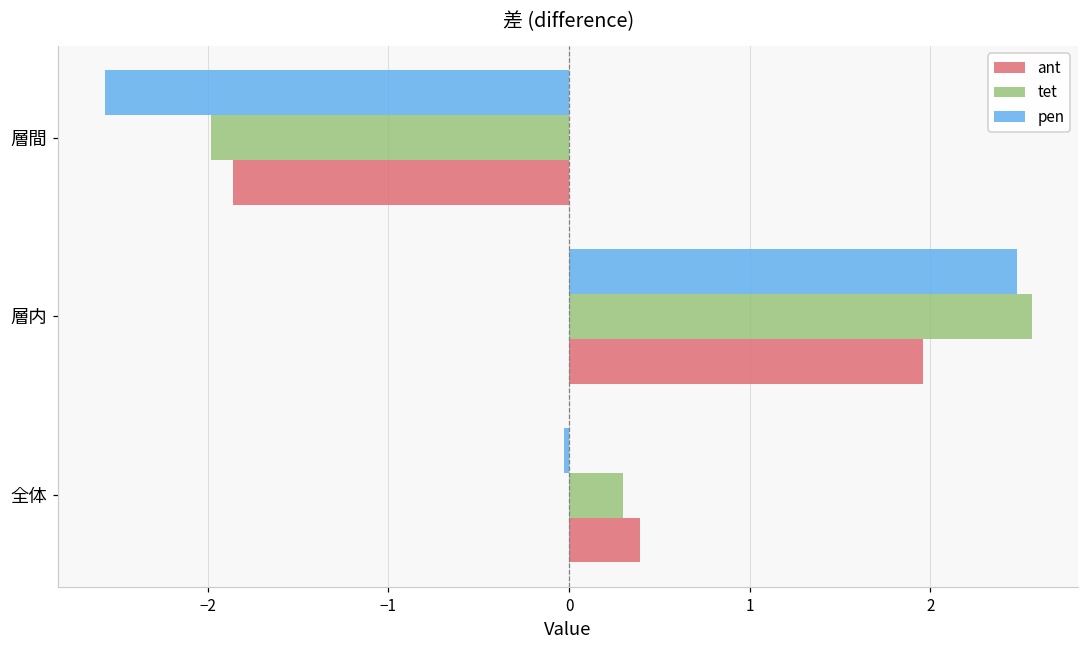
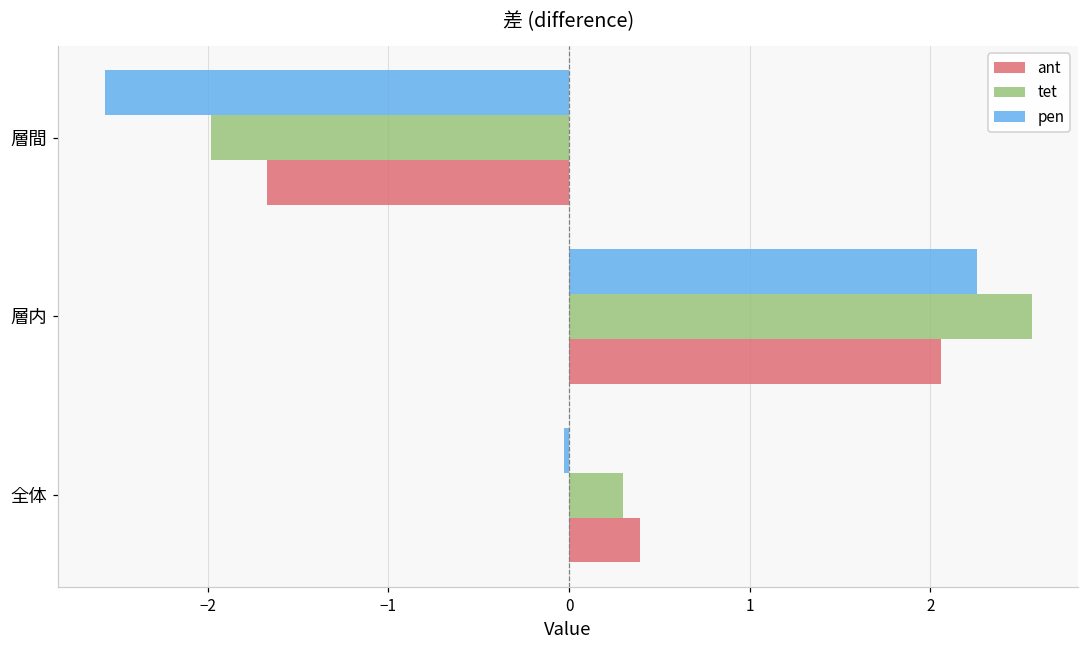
ant, 層間: -1.86 -> -1.67
pen, 層内: 2.48 -> 2.26
ant, 層内: 1.96 -> 2.06
